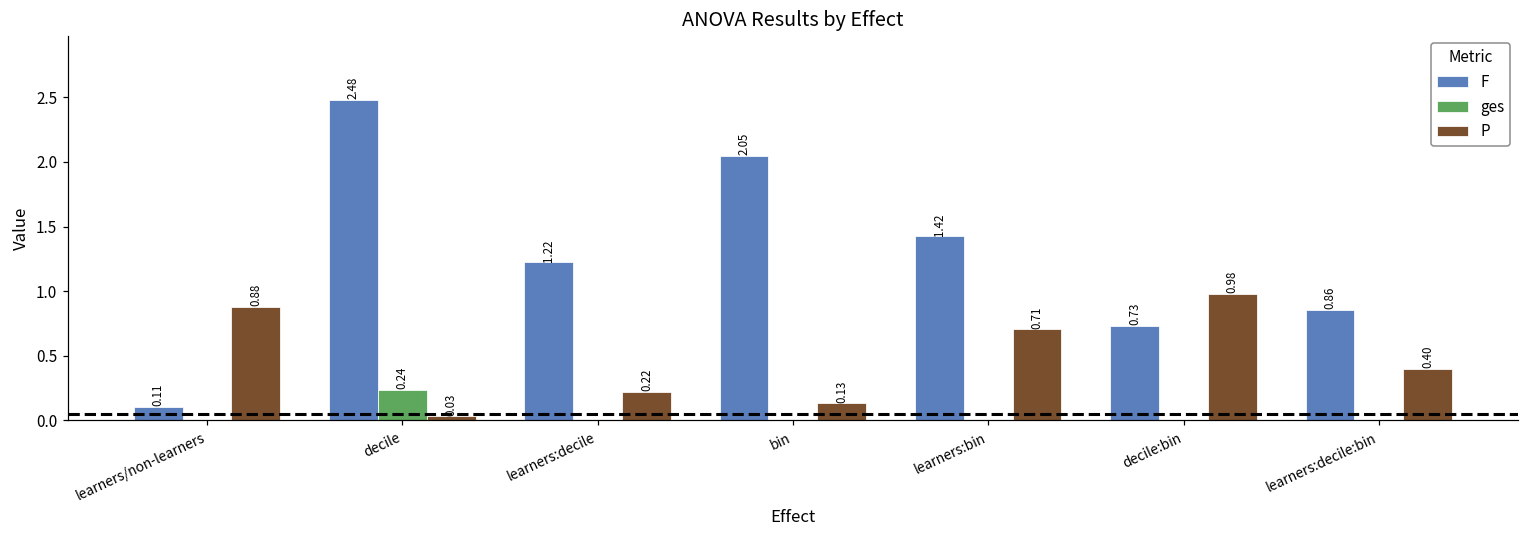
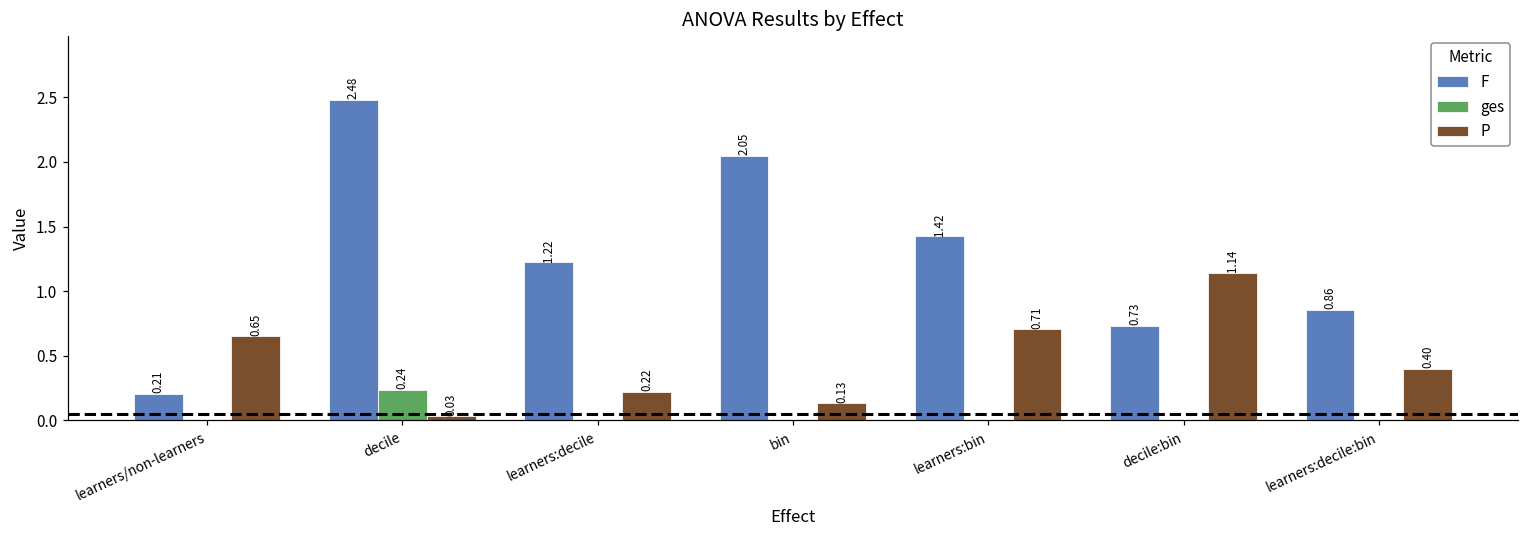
F, learners/non-learners: 0.11 -> 0.21
P, learners/non-learners: 0.88 -> 0.65
P, decile:bin: 0.98 -> 1.14
